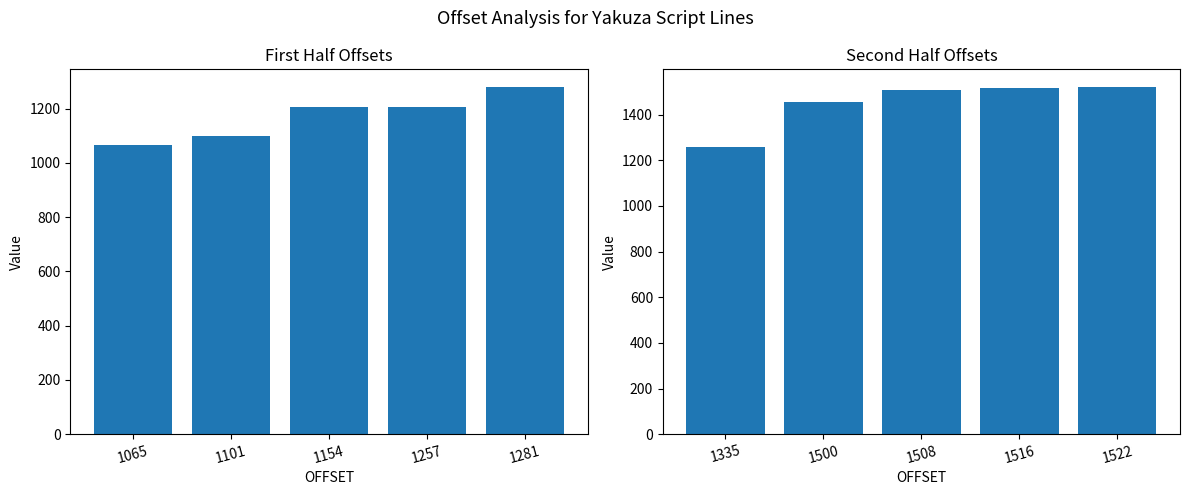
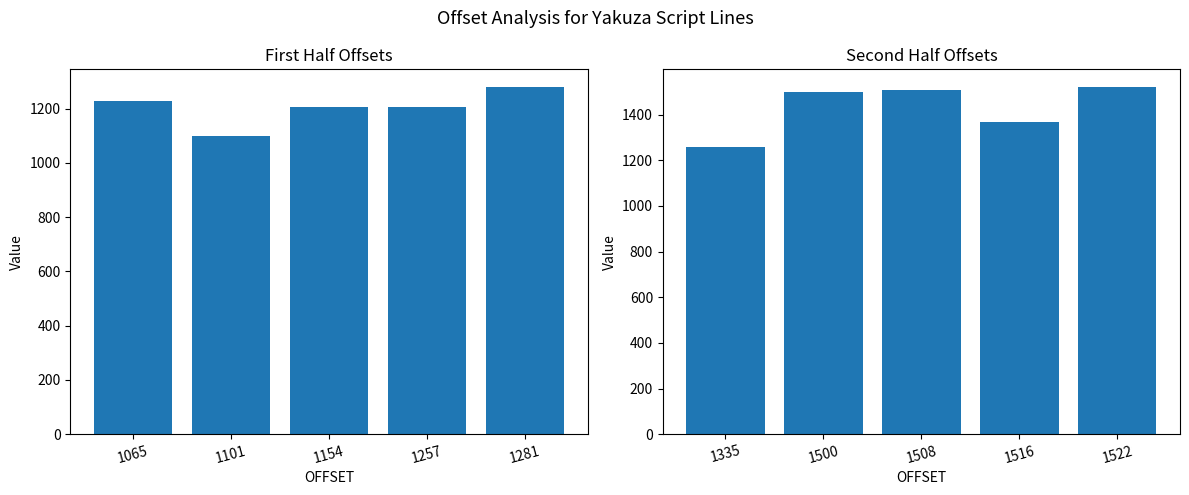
First Half Offsets, 1065: 1070 -> 1230
Second Half Offsets, 1500: 1460 -> 1500
Second Half Offsets, 1516: 1520 -> 1370
